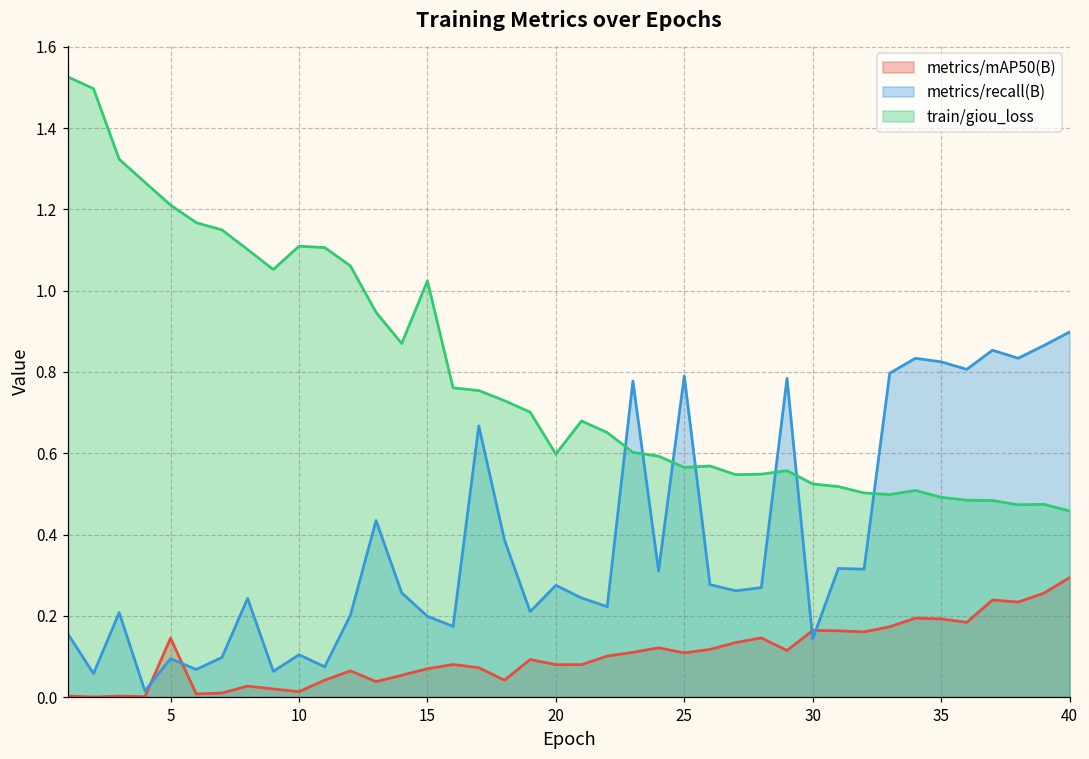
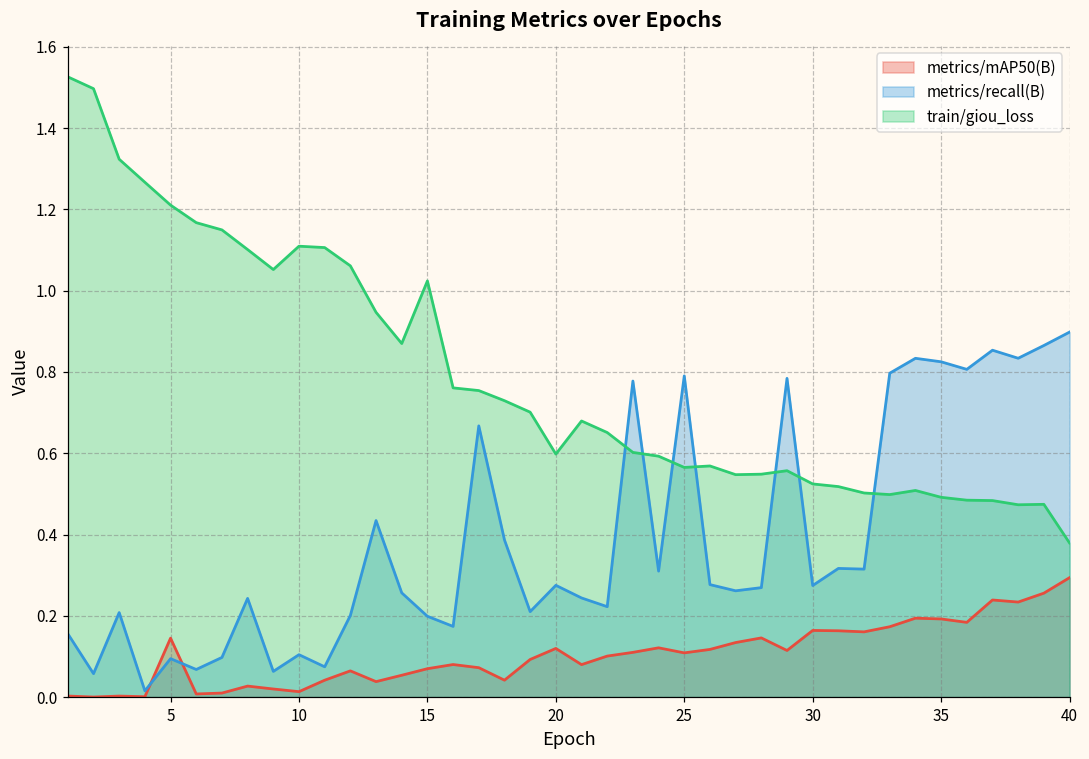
metrics/mAP50(B), 20: 0.08 -> 0.12
metrics/recall(B), 30: 0.14 -> 0.27
train/giou_loss, 40: 0.46 -> 0.38
